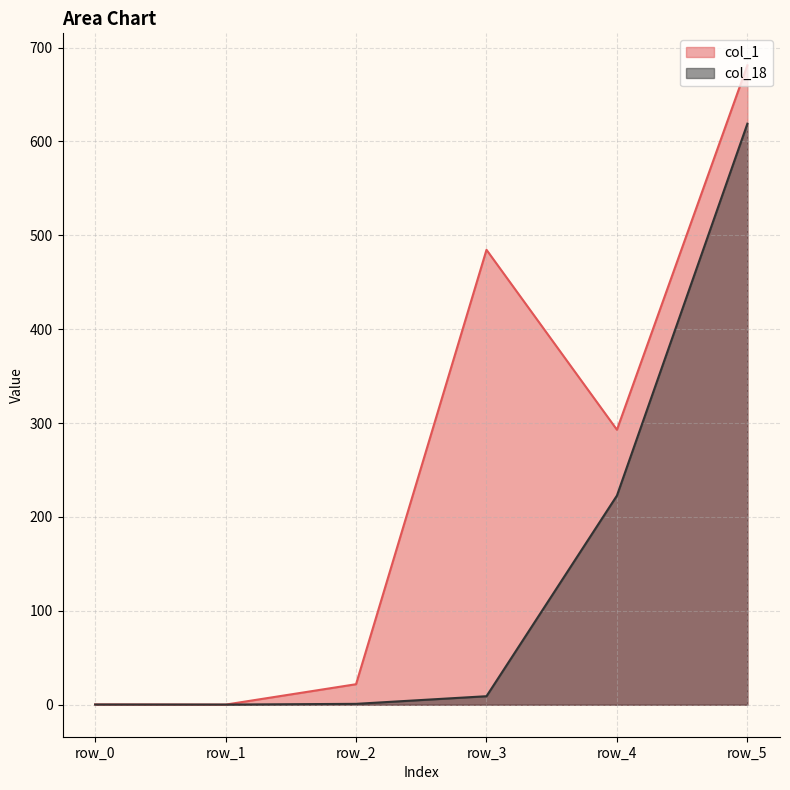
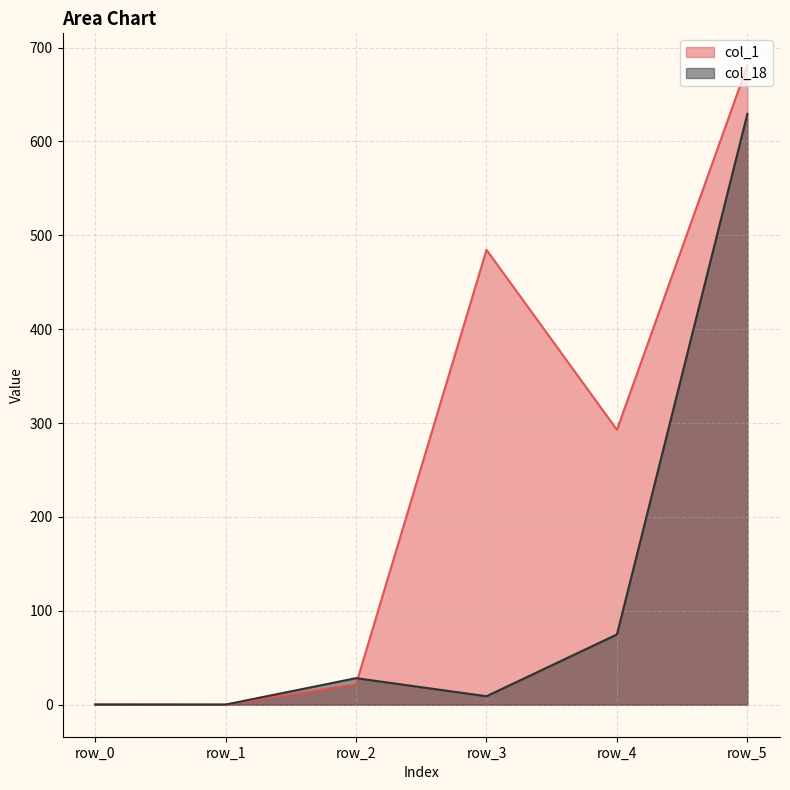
col_18, row_2: 0 -> 30
col_18, row_4: 220 -> 70
col_18, row_5: 620 -> 630
